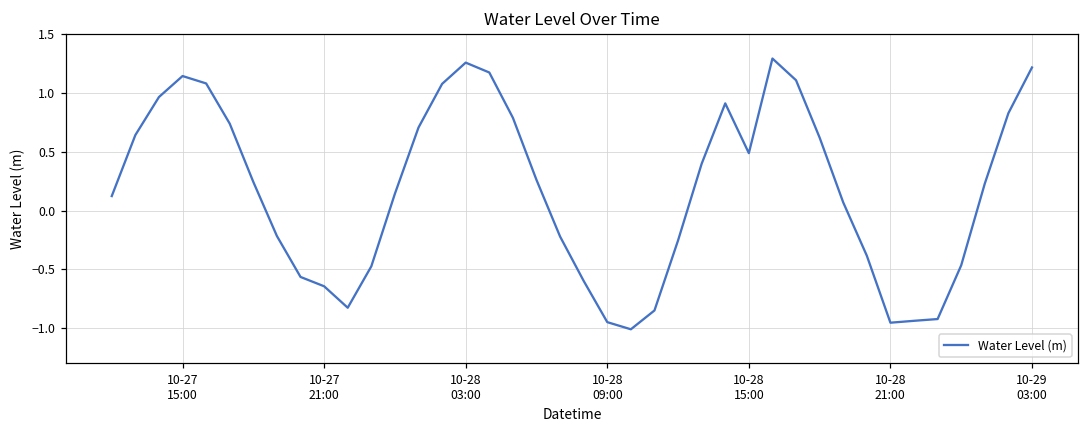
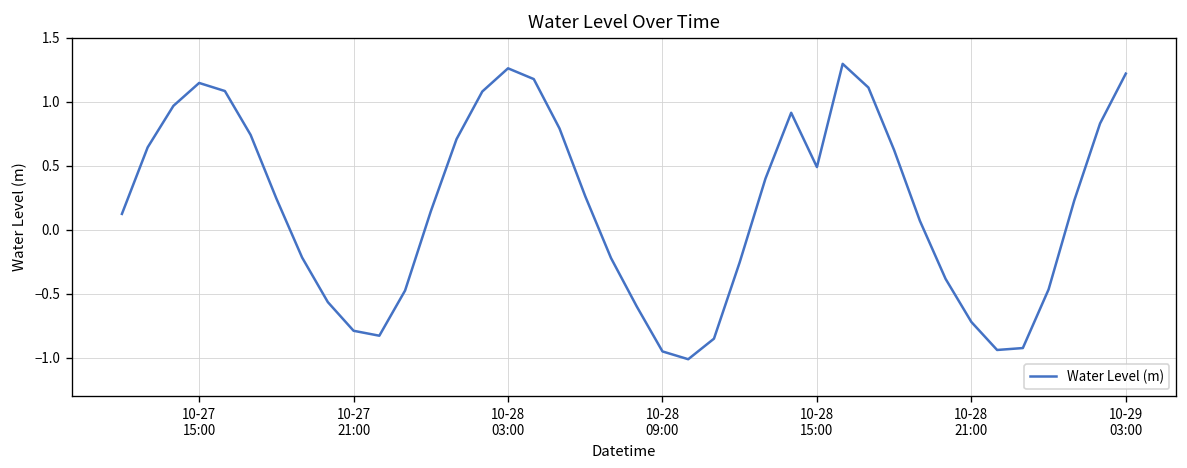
10-27 21:00: -0.65 -> -0.79
10-28 21:00: -0.96 -> -0.72
